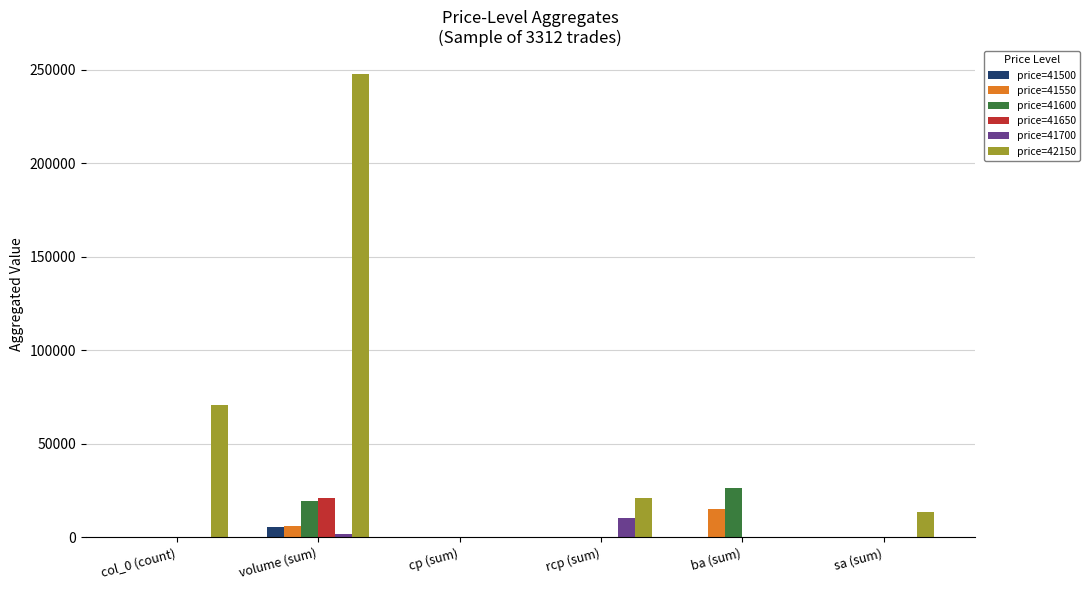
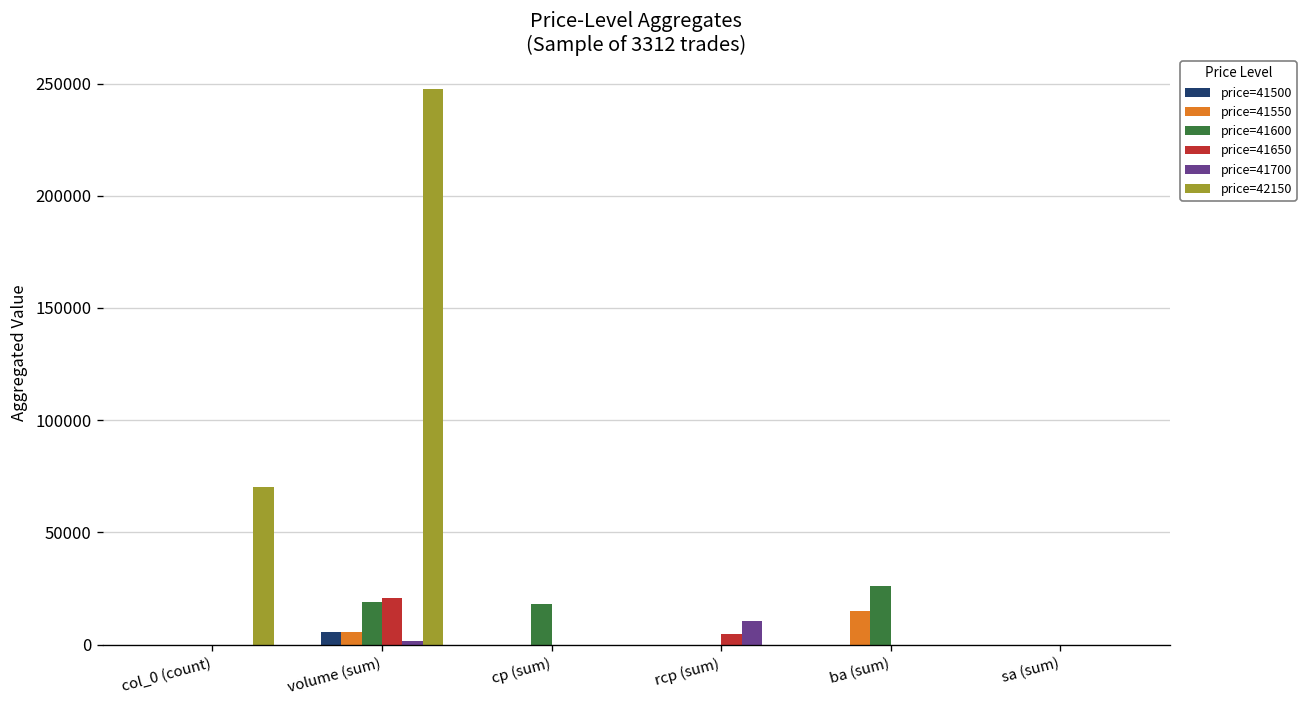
price=41600, cp (sum): 0 -> 18000
price=41650, rcp (sum): 0 -> 5000
price=42150, rcp (sum): 21000 -> 0
price=42150, sa (sum): 13000 -> 0
